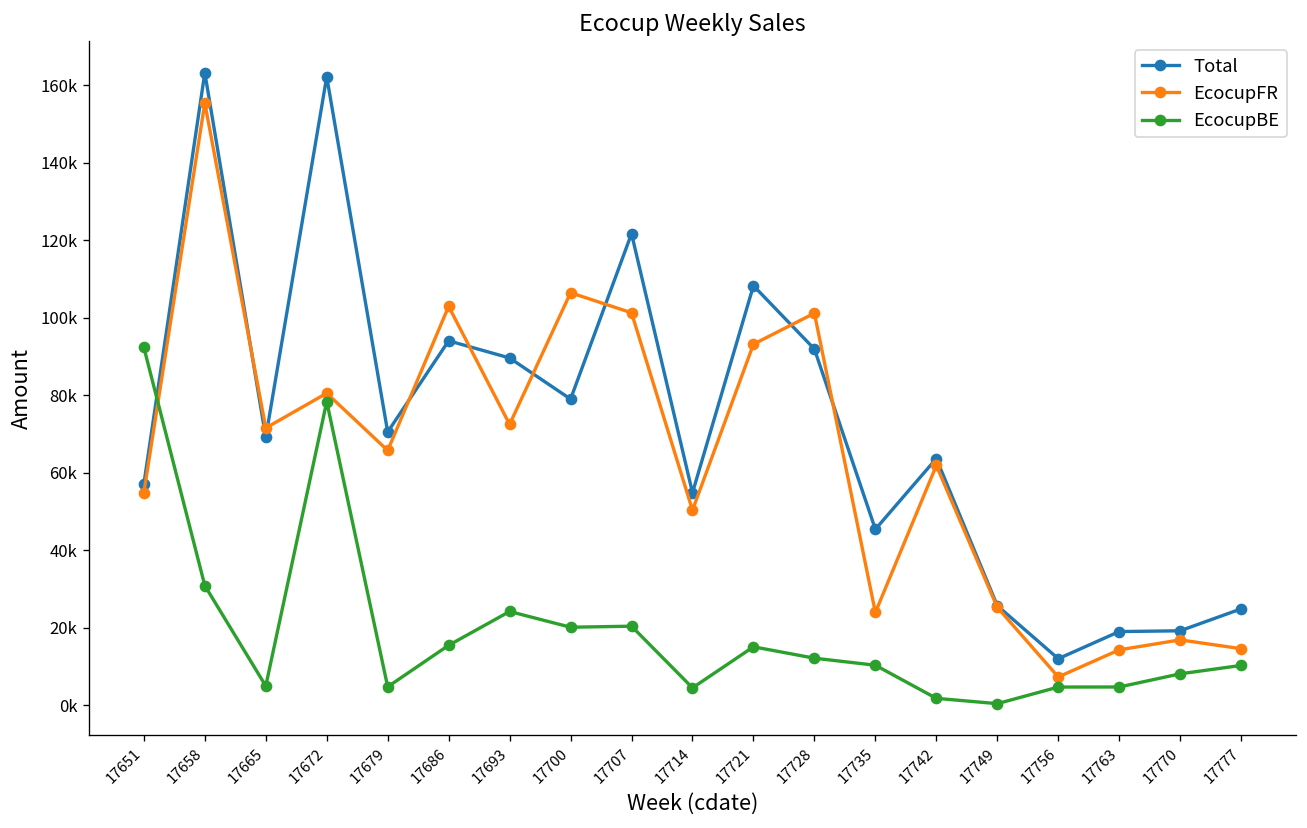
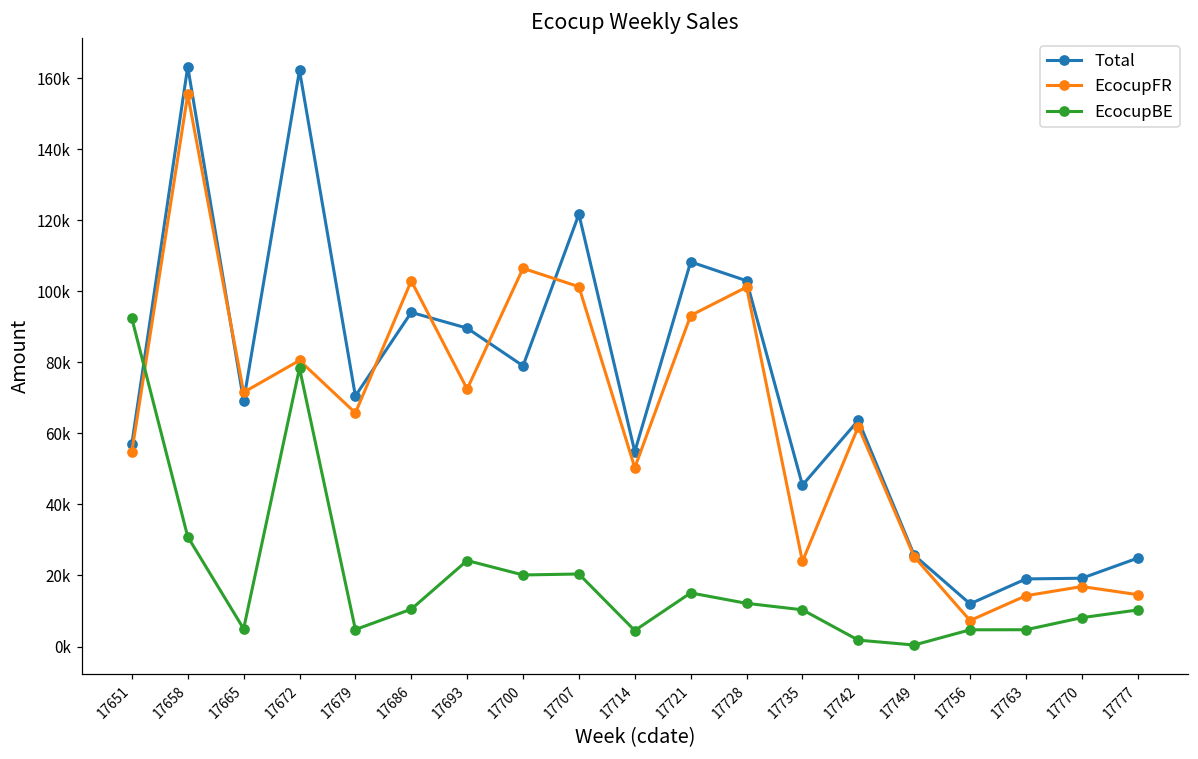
EcocupBE, 17686: 15000 -> 11000
Total, 17728: 92000 -> 103000
